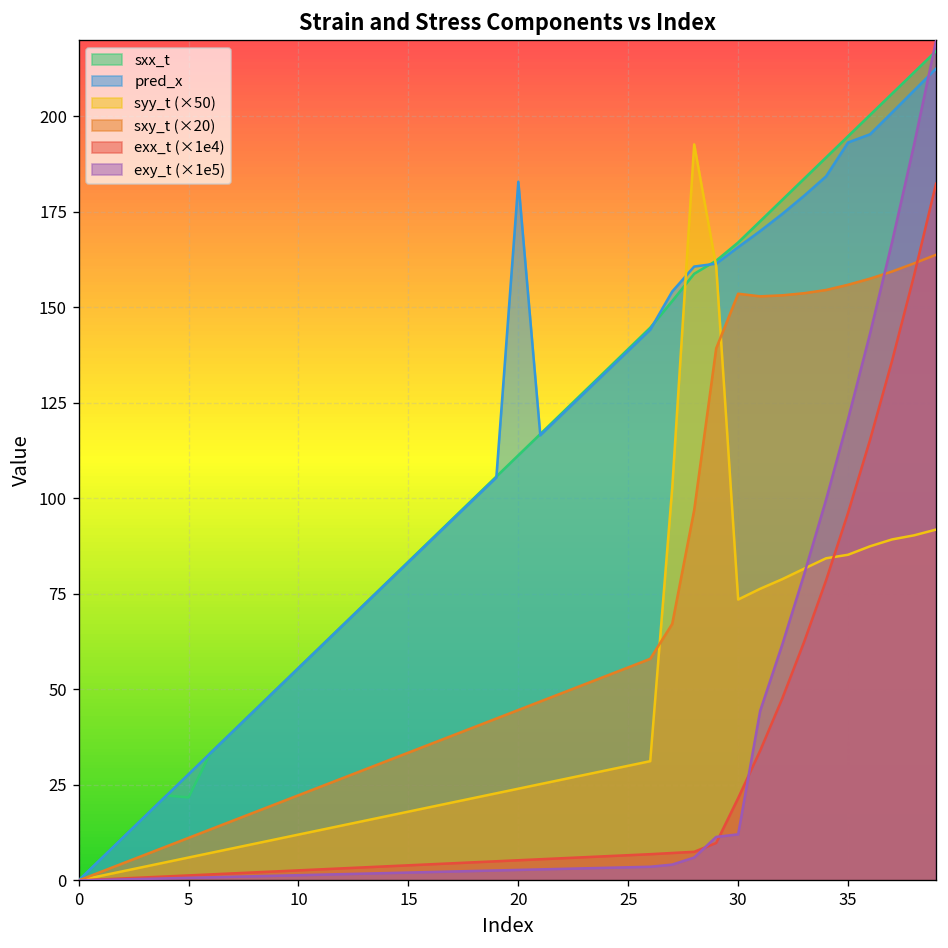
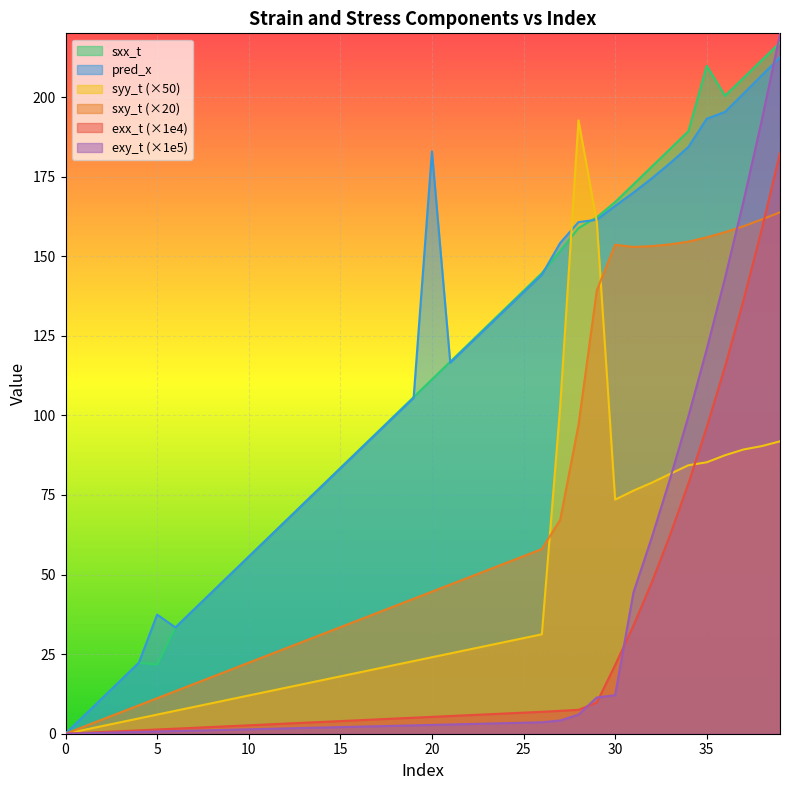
pred_x, 5: 28 -> 37
sxx_t, 35: 195 -> 210
